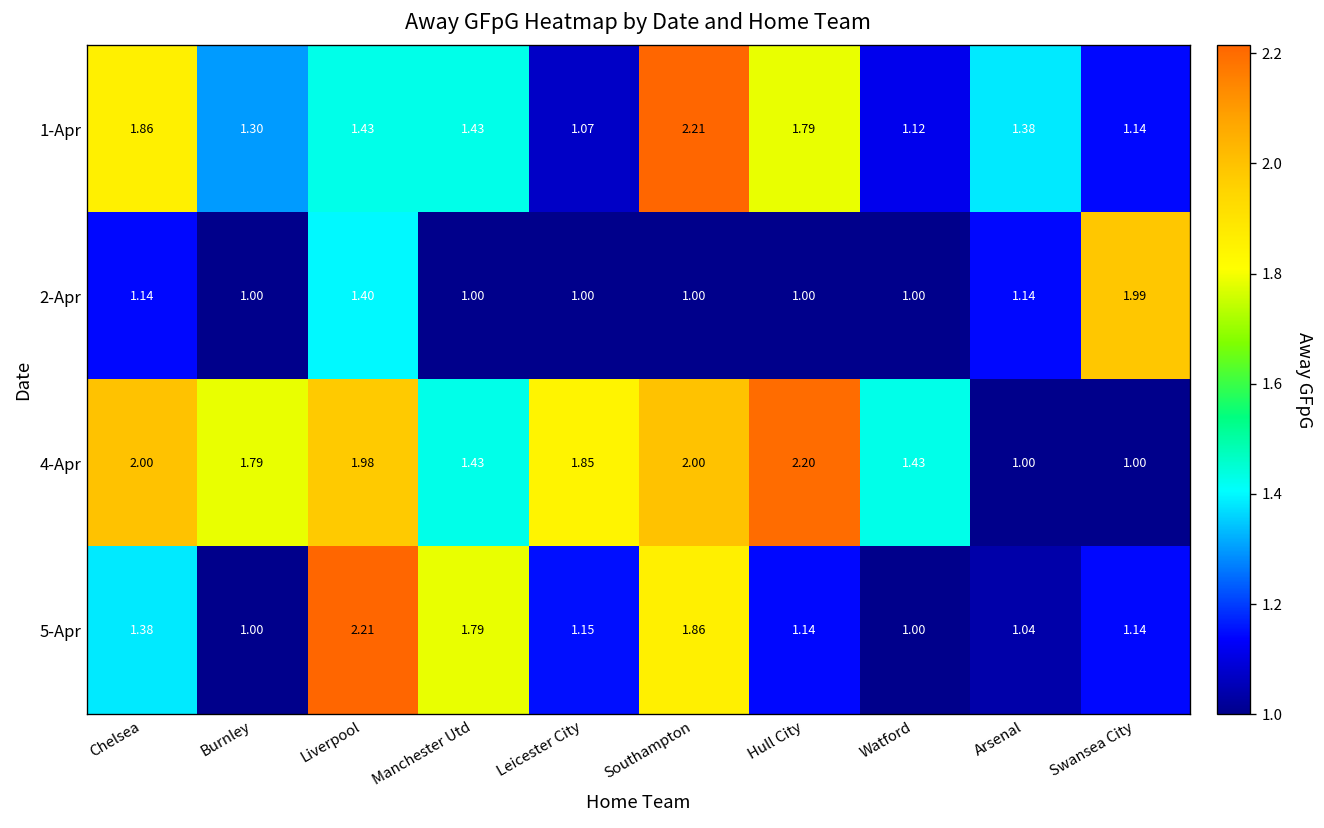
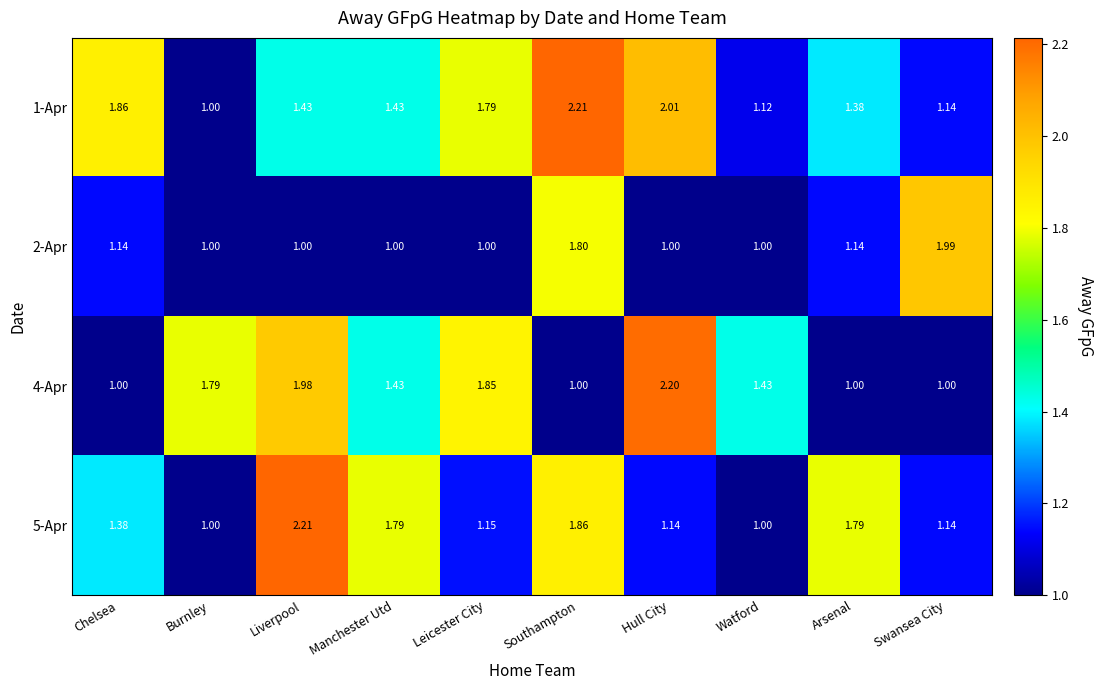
1-Apr, Burnley: 1.30 -> 1.00
1-Apr, Leicester City: 1.07 -> 1.79
1-Apr, Hull City: 1.79 -> 2.01
2-Apr, Liverpool: 1.40 -> 1.00
2-Apr, Southampton: 1.00 -> 1.80
4-Apr, Chelsea: 2.00 -> 1.00
4-Apr, Southampton: 2.00 -> 1.00
5-Apr, Arsenal: 1.04 -> 1.79
